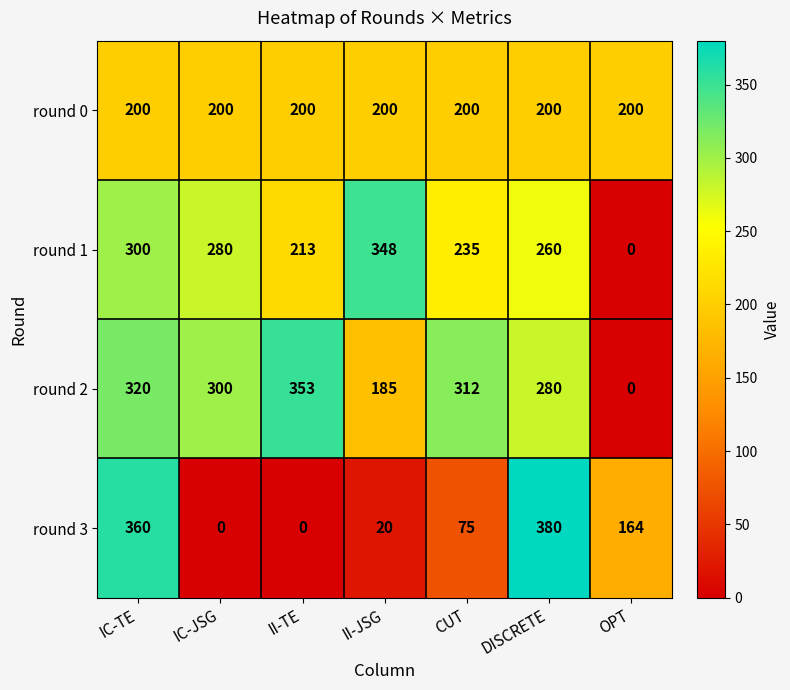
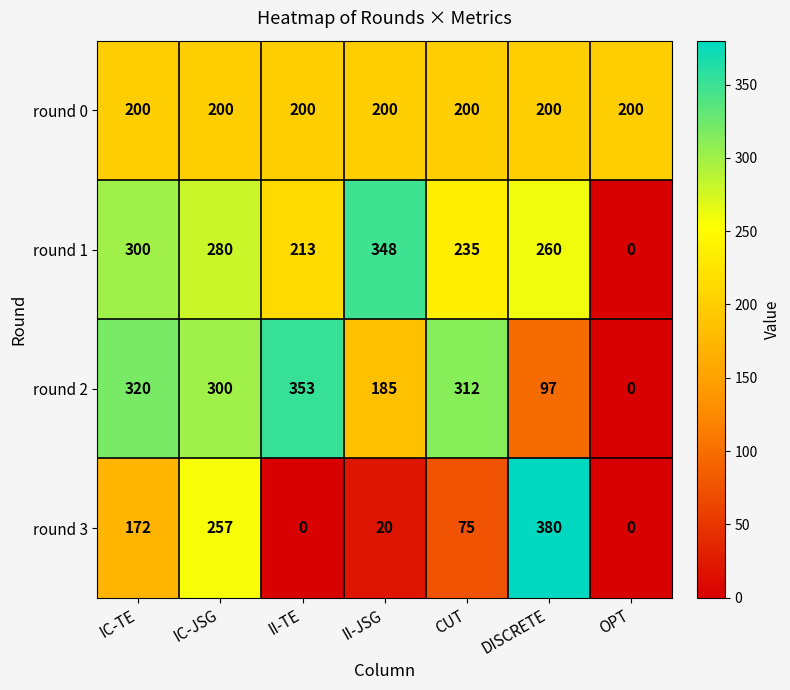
round 2, DISCRETE: 280 -> 97
round 3, IC-TE: 360 -> 172
round 3, IC-JSG: 0 -> 257
round 3, OPT: 164 -> 0
